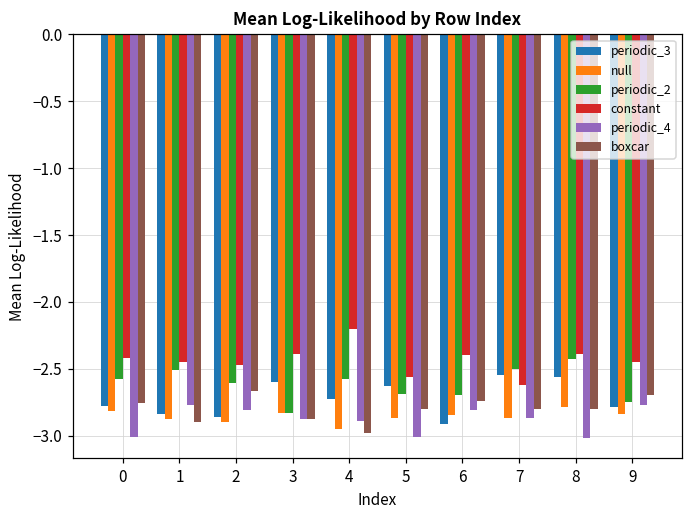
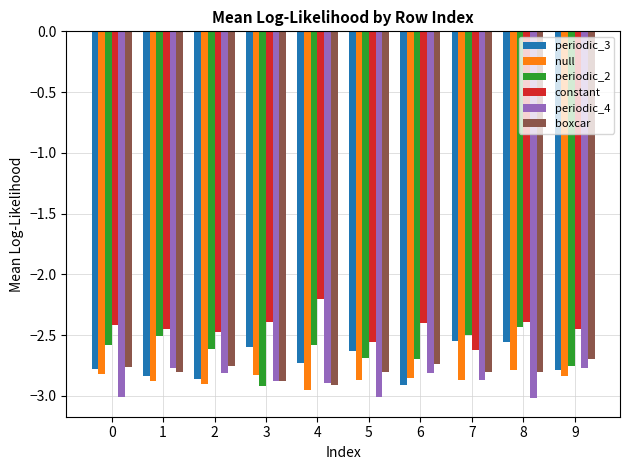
boxcar, 1: -2.9 -> -2.8
boxcar, 2: -2.67 -> -2.75
periodic_2, 3: -2.83 -> -2.92
boxcar, 4: -2.98 -> -2.91
